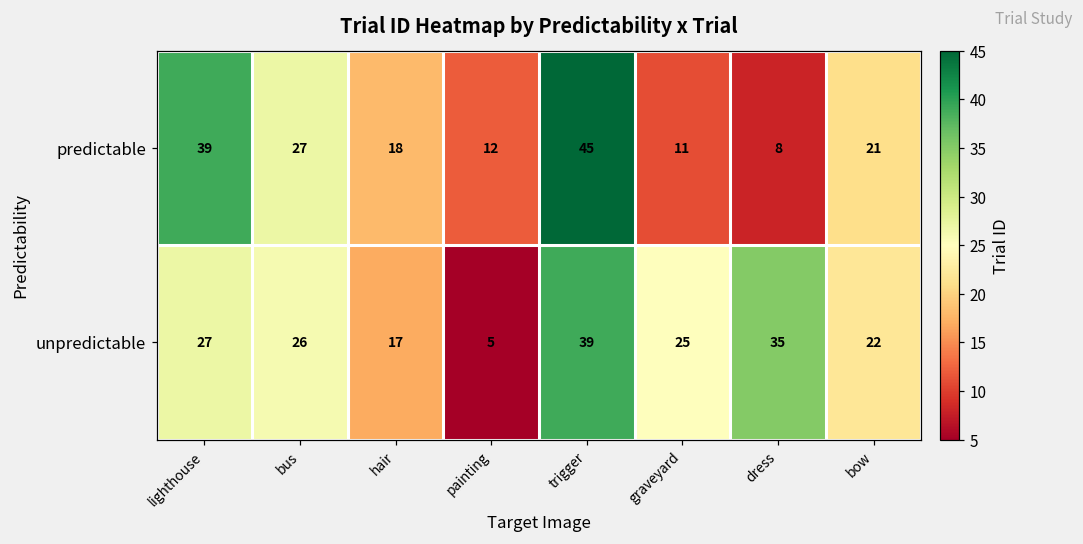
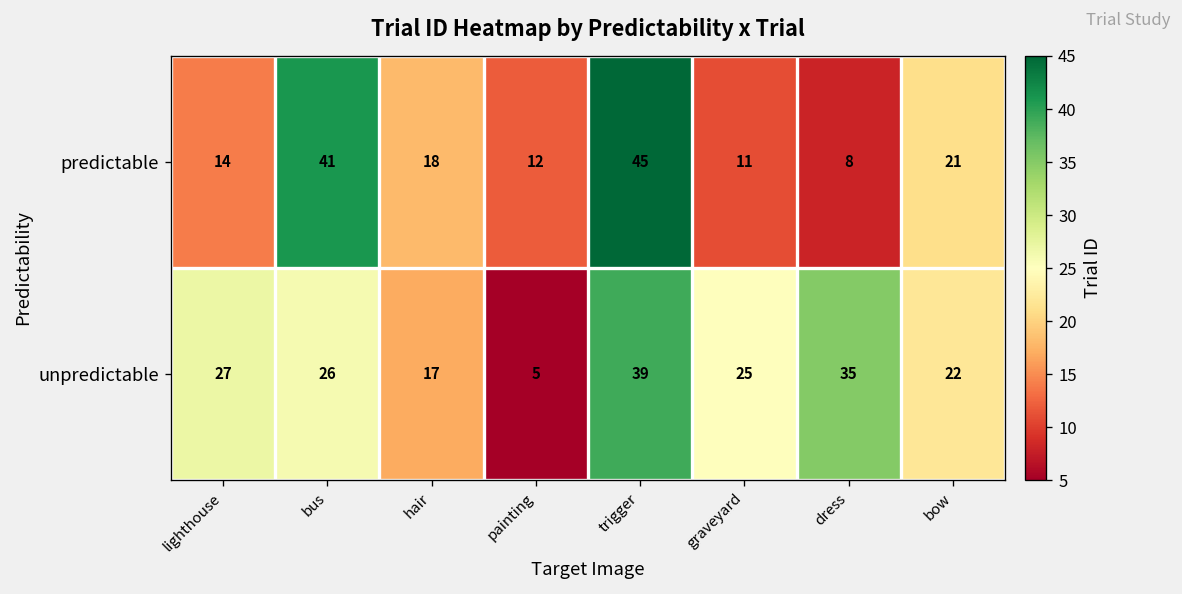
predictable, lighthouse: 39 -> 14
predictable, bus: 27 -> 41
